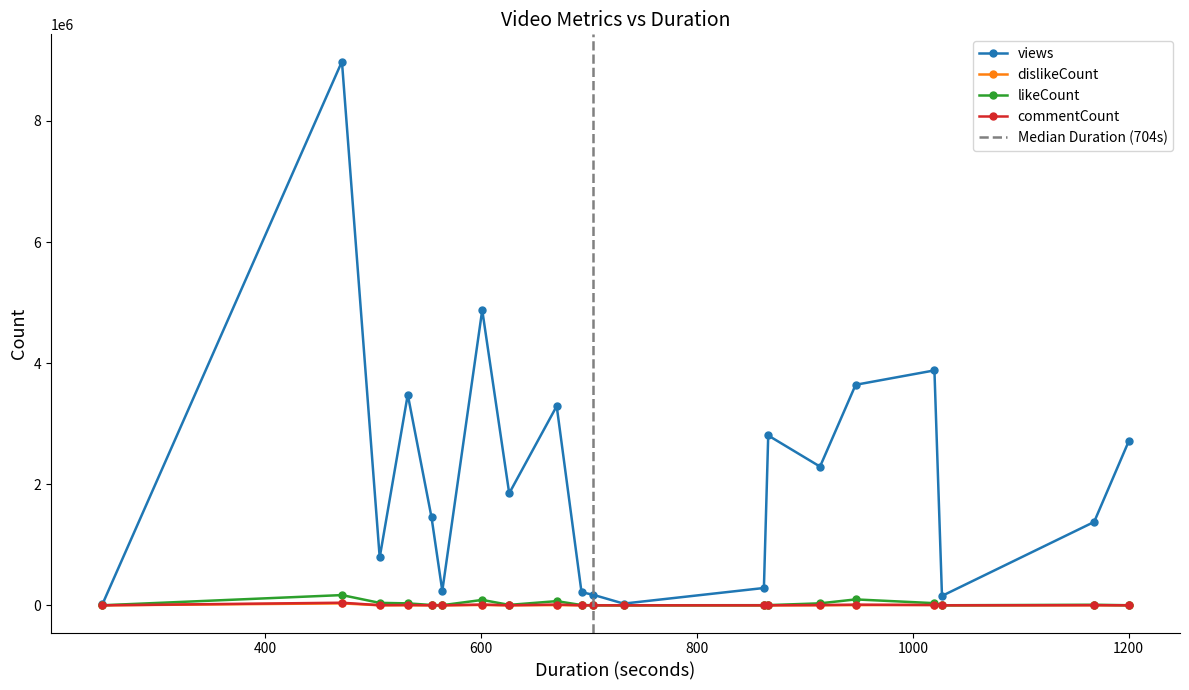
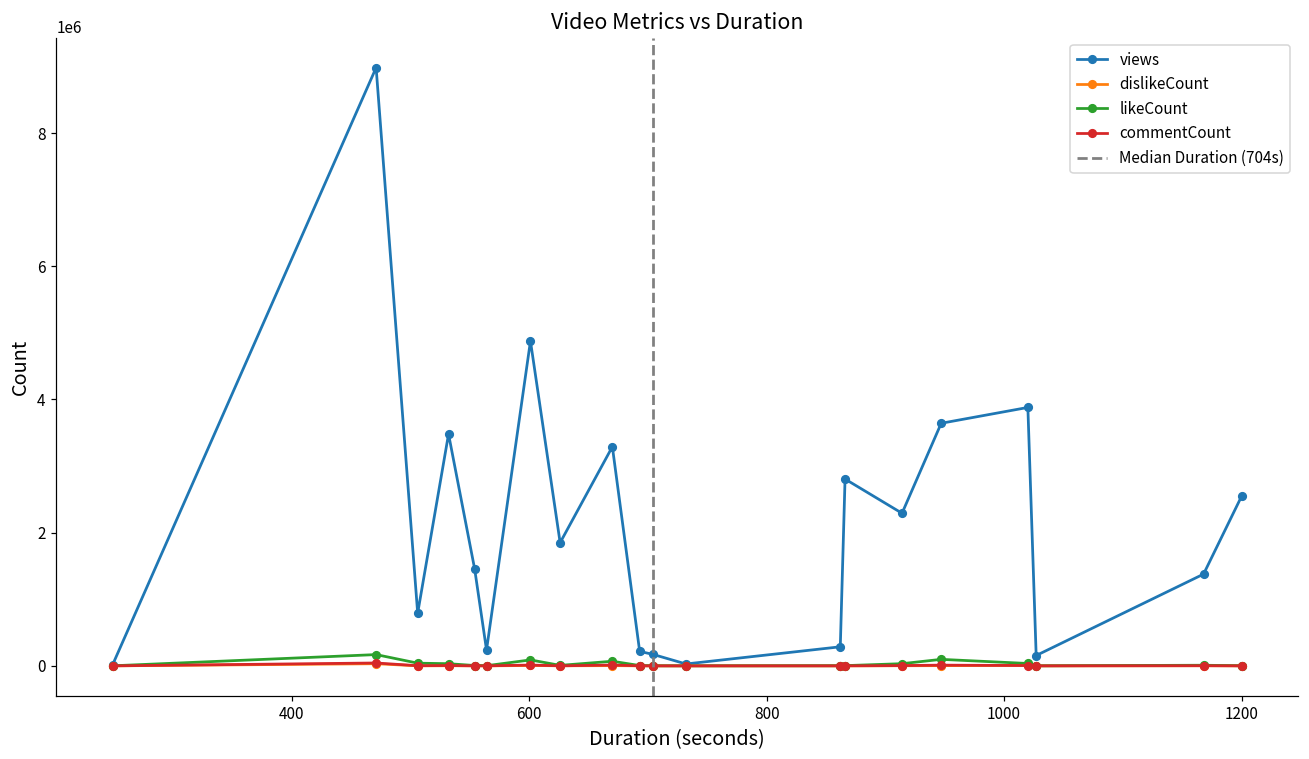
views, 1200: 2700000 -> 2500000
